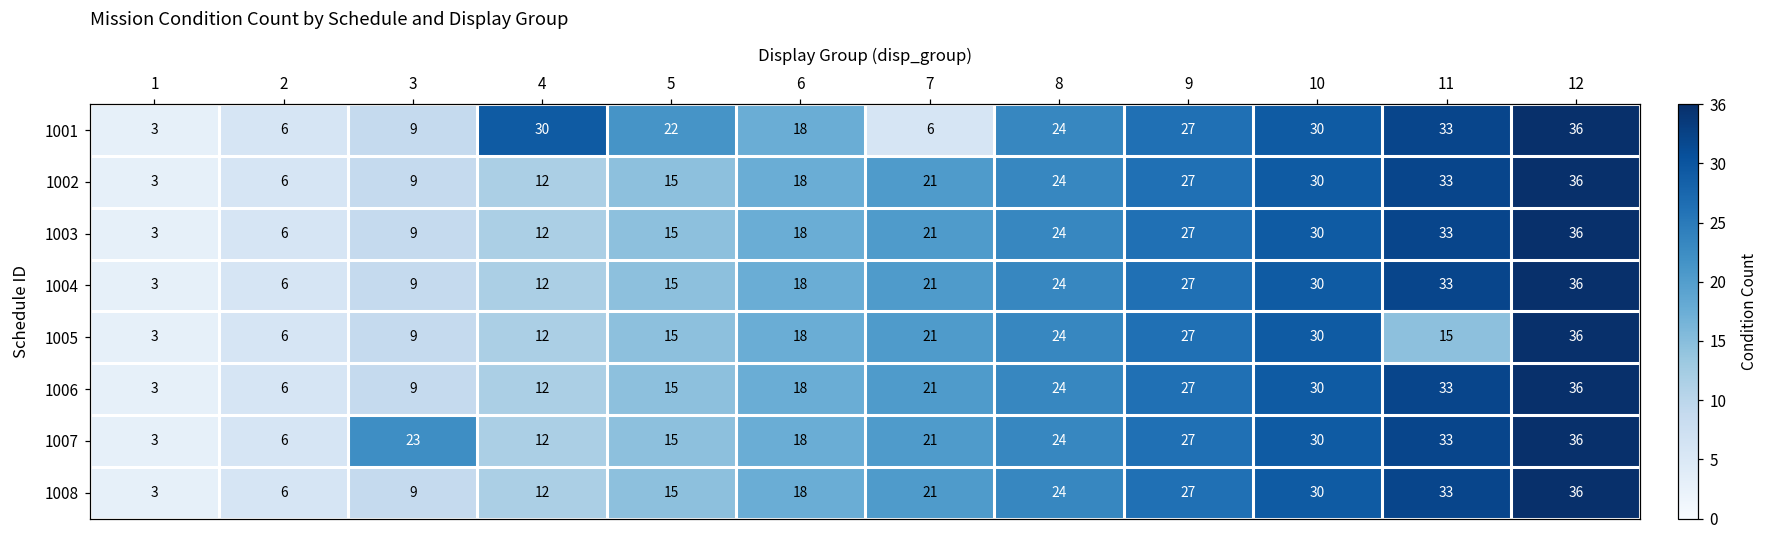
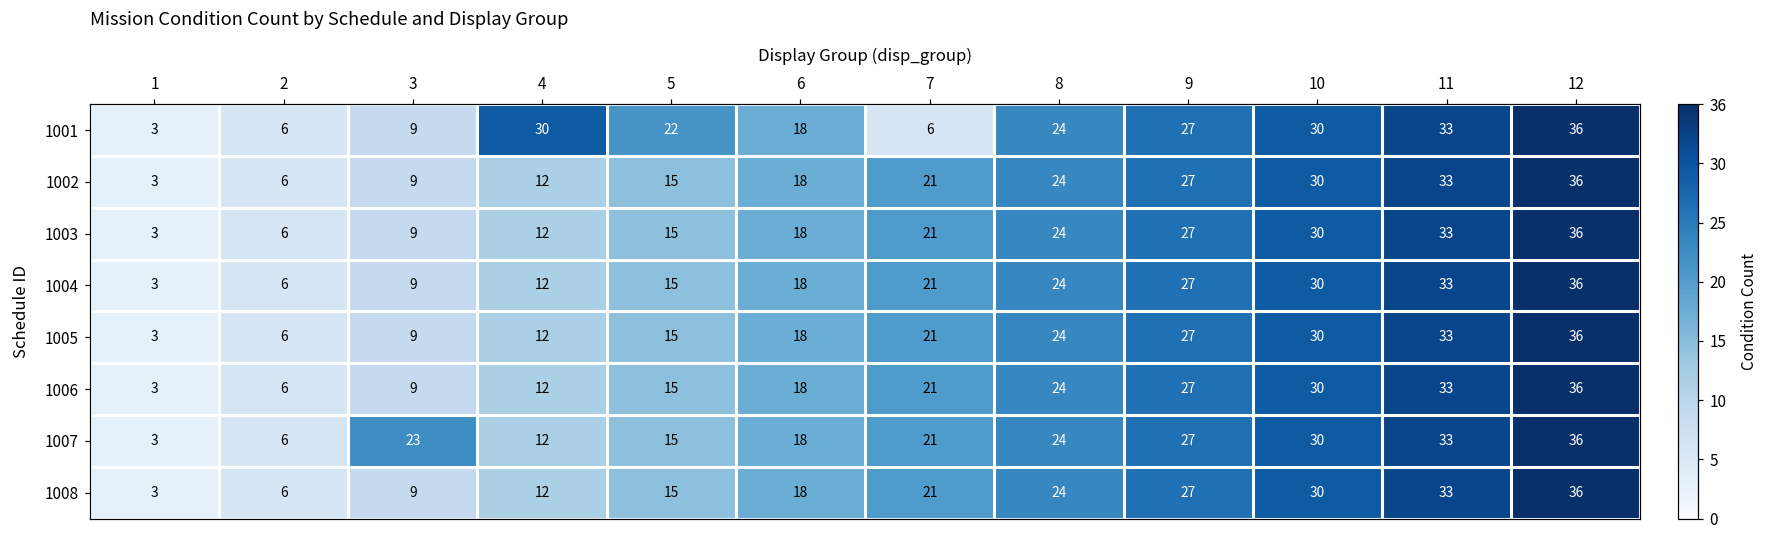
1005, 11: 15 -> 33
